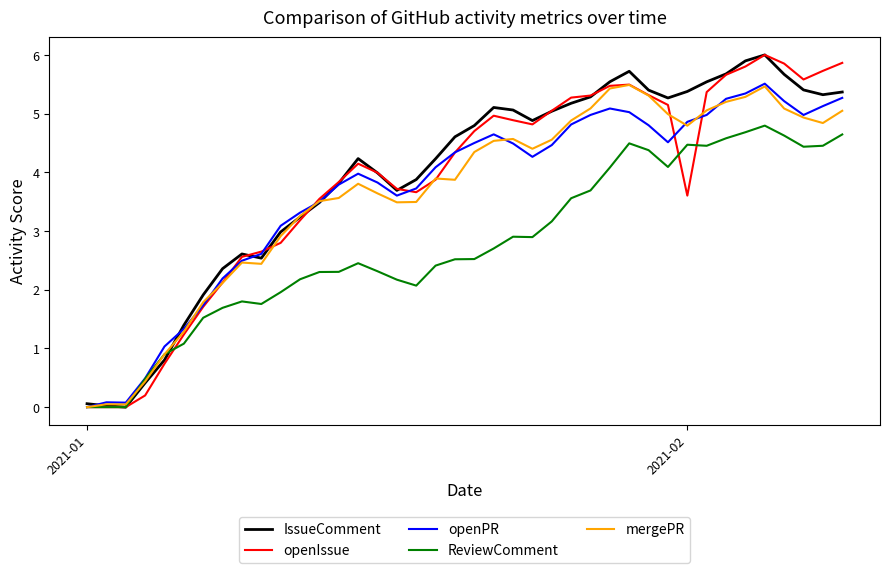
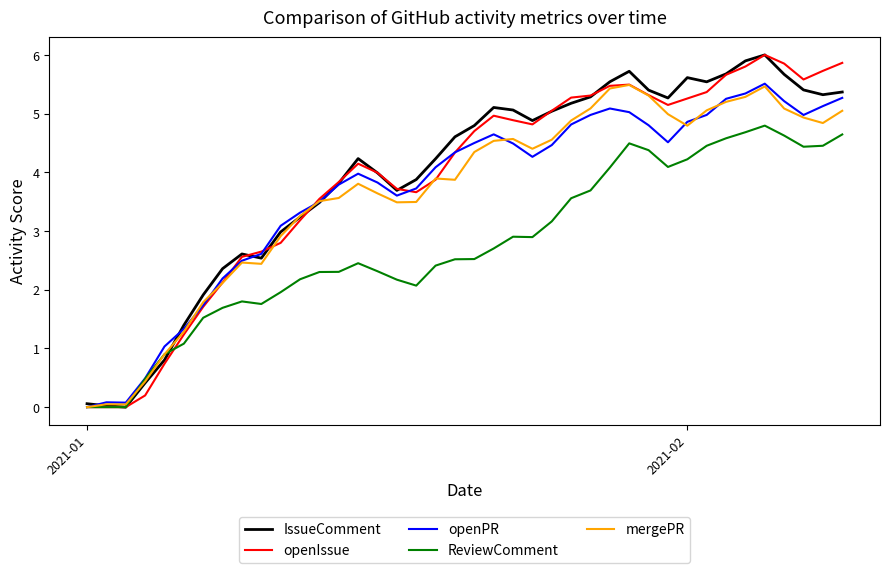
IssueComment, 2021-02: 5.4 -> 5.6
openIssue, 2021-02: 3.6 -> 5.3
ReviewComment, 2021-02: 4.5 -> 4.2
